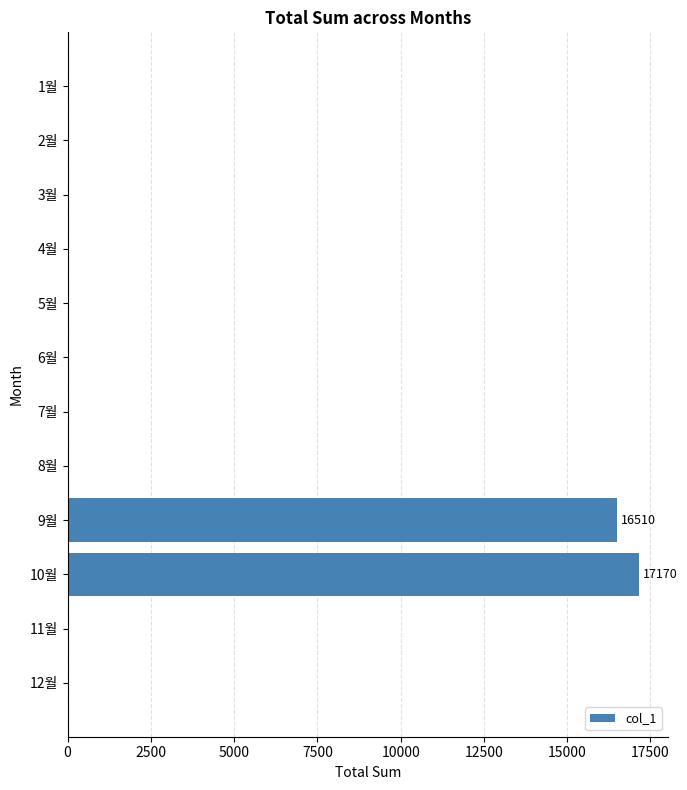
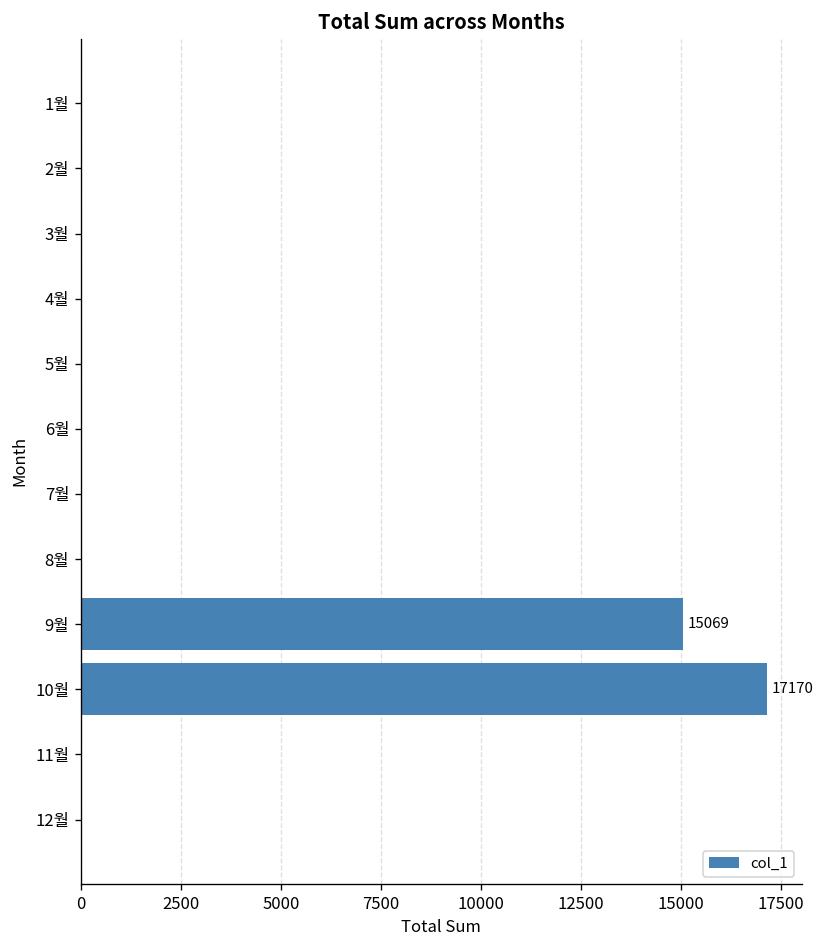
9월: 16510 -> 15069
